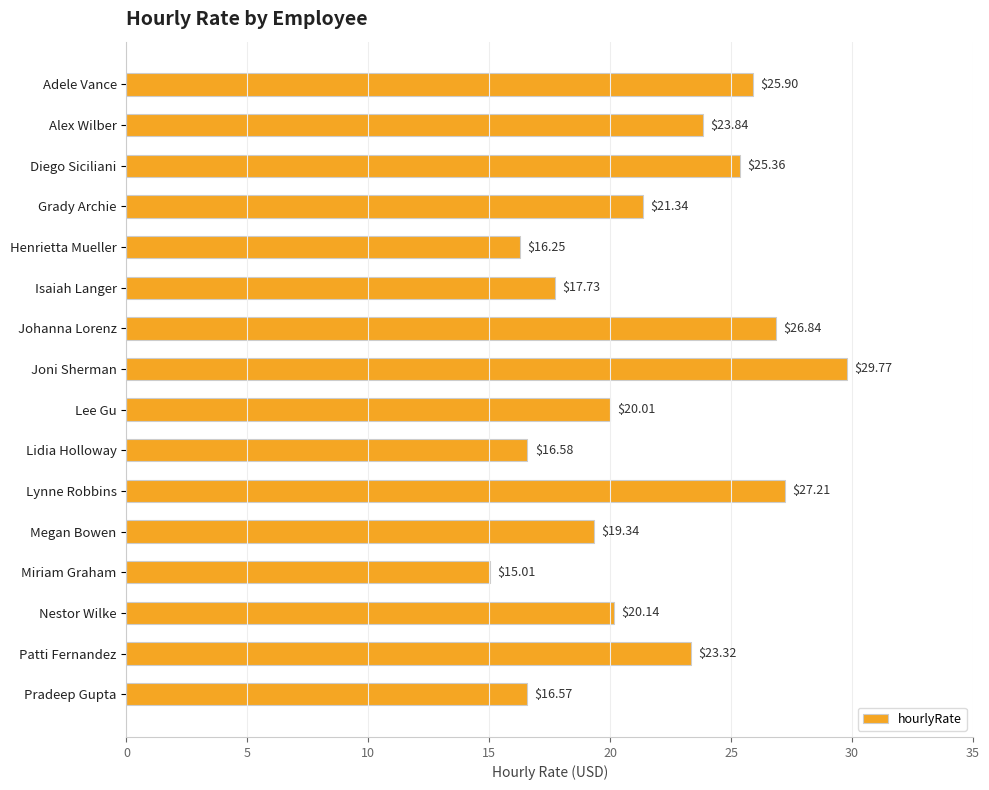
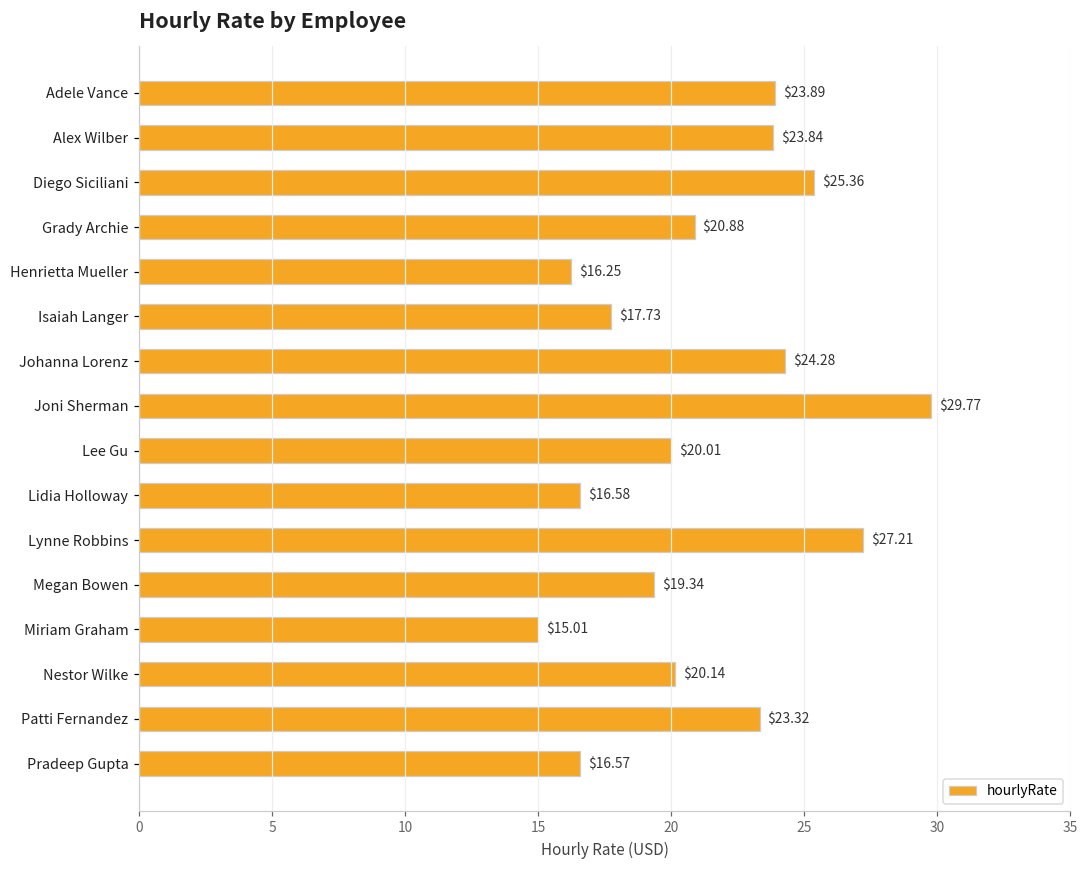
Adele Vance: $25.90 -> $23.89
Grady Archie: $21.34 -> $20.88
Johanna Lorenz: $26.84 -> $24.28
